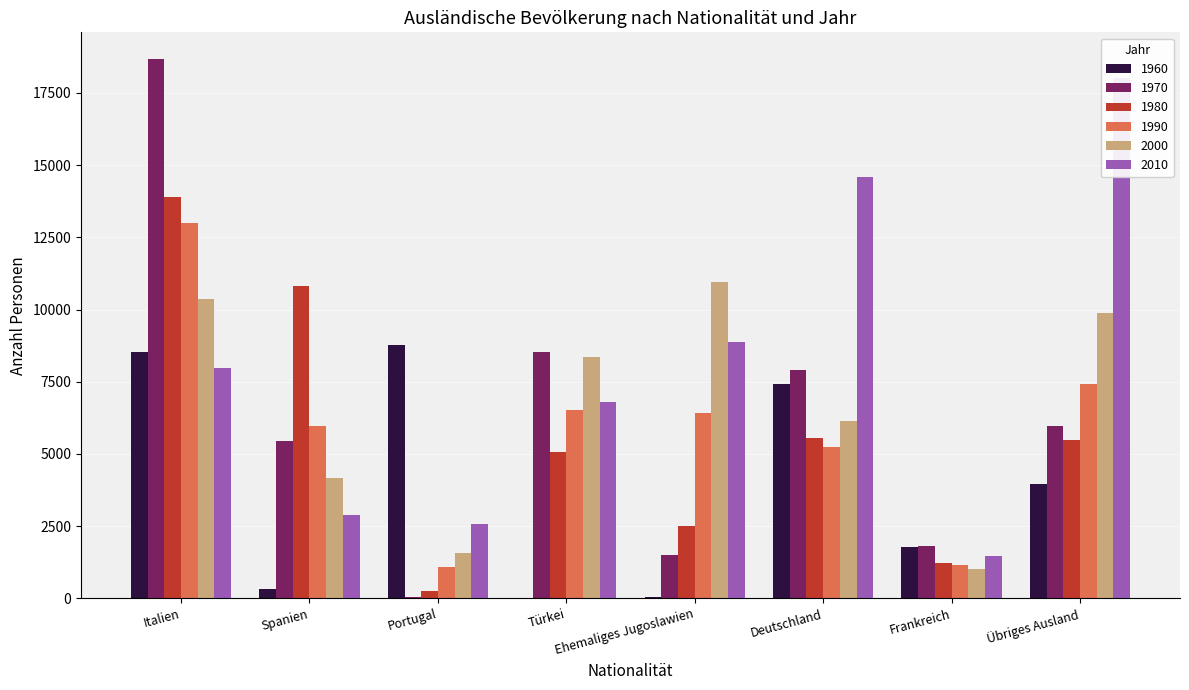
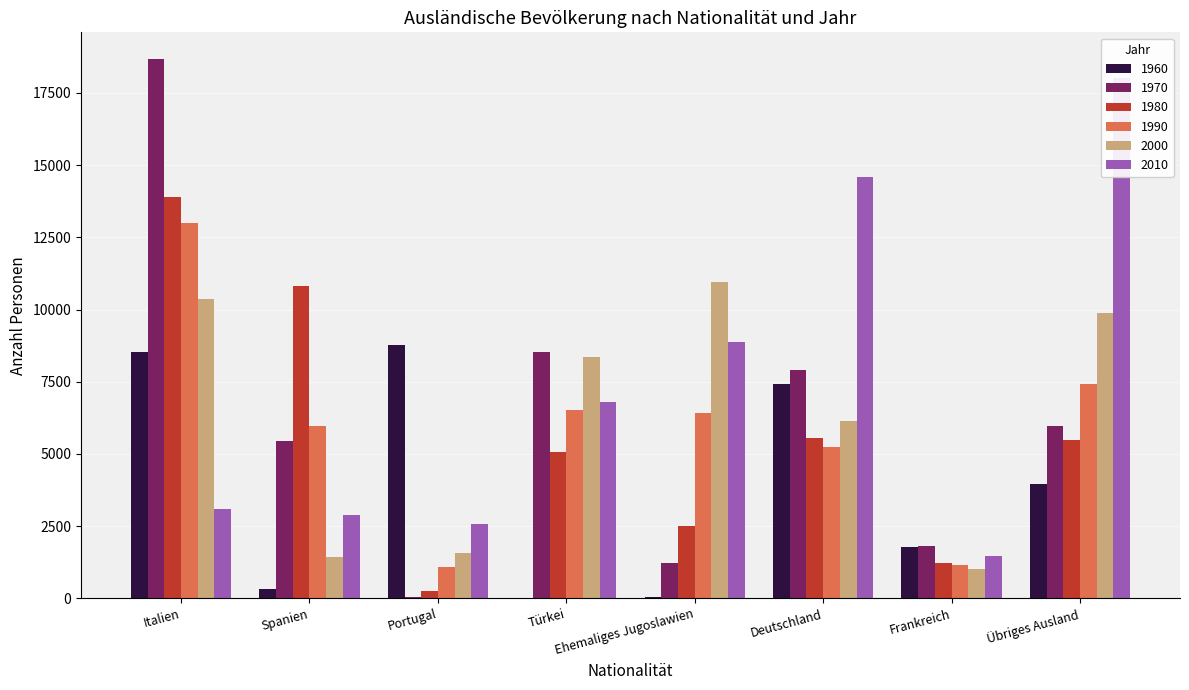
2010, Italien: 8000 -> 3100
2000, Spanien: 4200 -> 1400
1970, Ehemaliges Jugoslawien: 1500 -> 1200
